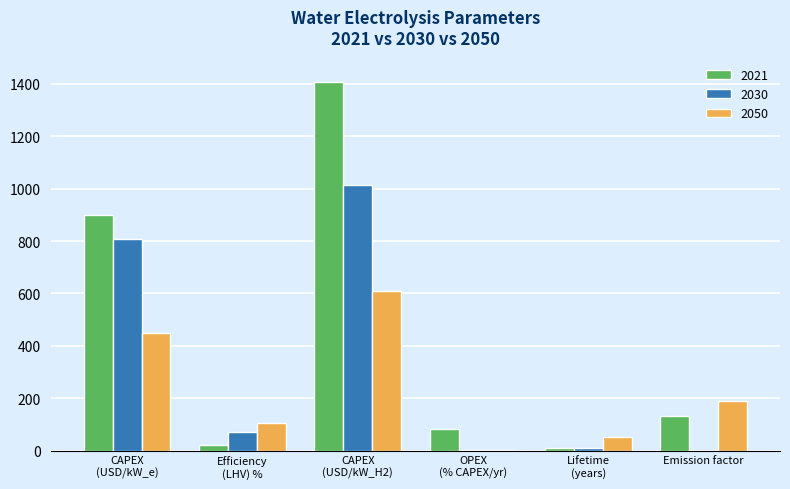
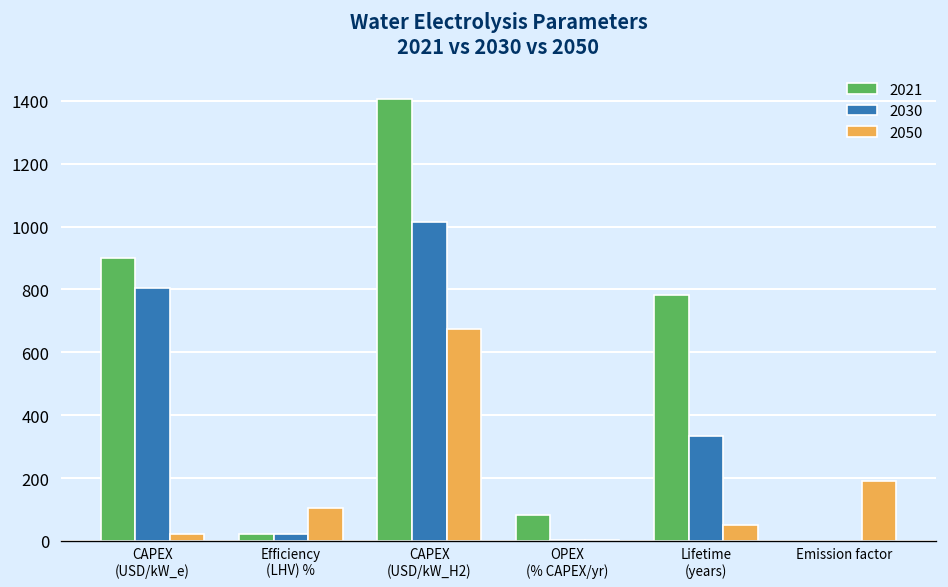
2050, CAPEX (USD/kW_e): 450 -> 20
2030, Efficiency (LHV) %: 70 -> 20
2050, CAPEX (USD/kW_H2): 610 -> 680
2021, Lifetime (years): 10 -> 780
2030, Lifetime (years): 10 -> 330
2021, Emission factor: 130 -> 0
